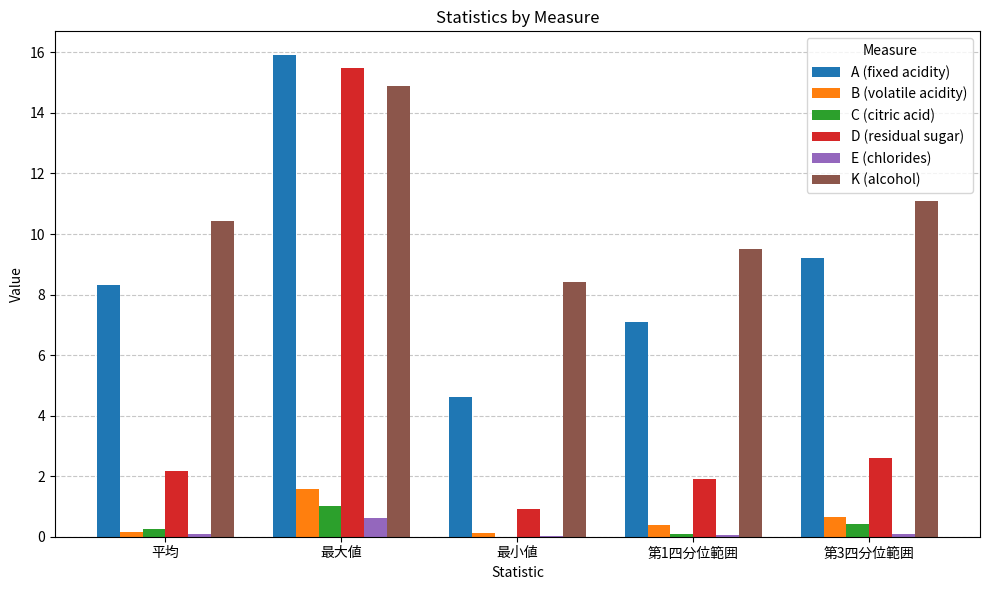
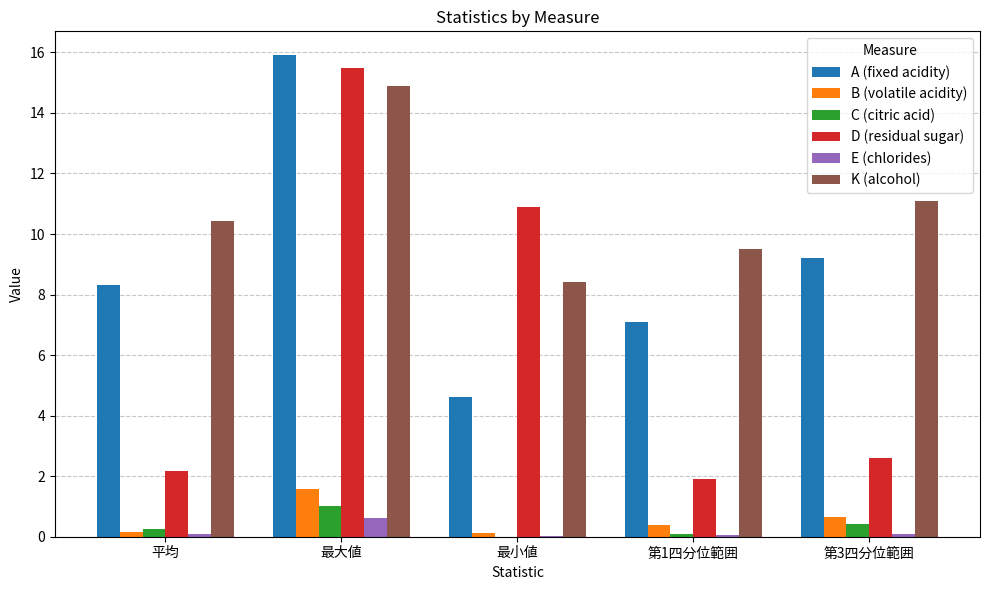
D (residual sugar), 最小値: 0.9 -> 10.9
